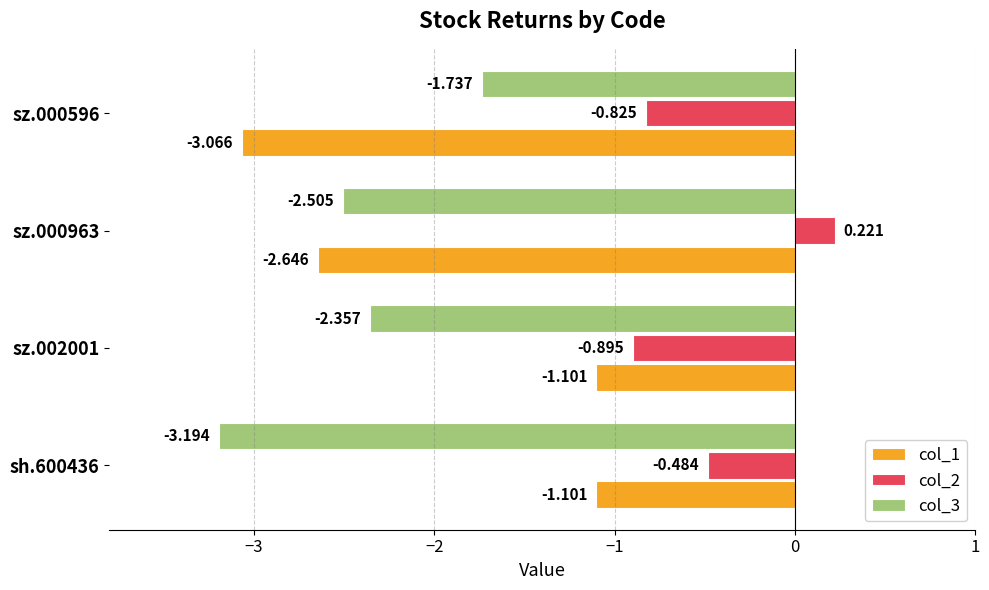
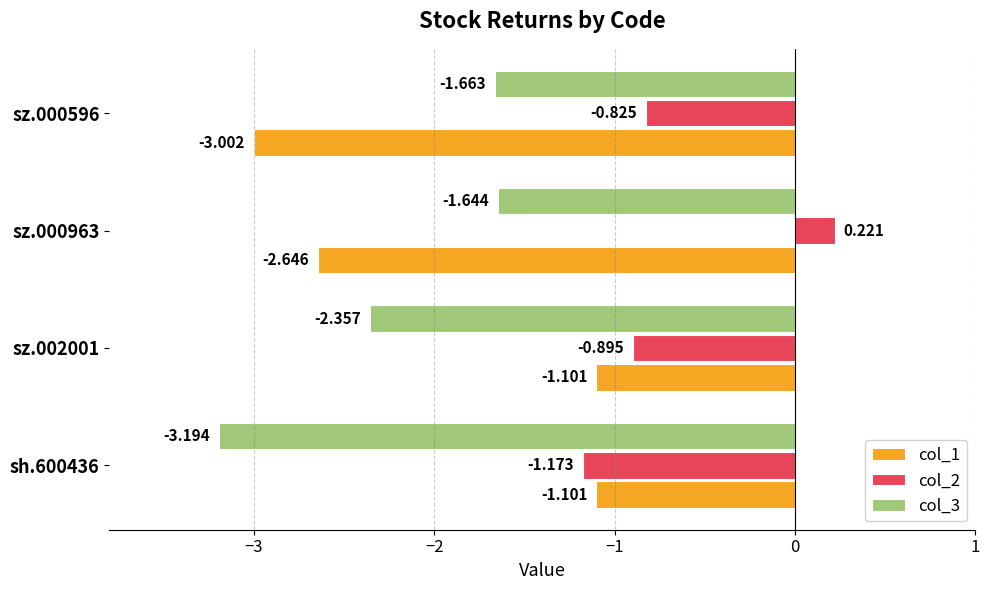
col_3, sz.000596: -1.737 -> -1.663
col_1, sz.000596: -3.066 -> -3.002
col_3, sz.000963: -2.505 -> -1.644
col_2, sh.600436: -0.484 -> -1.173
